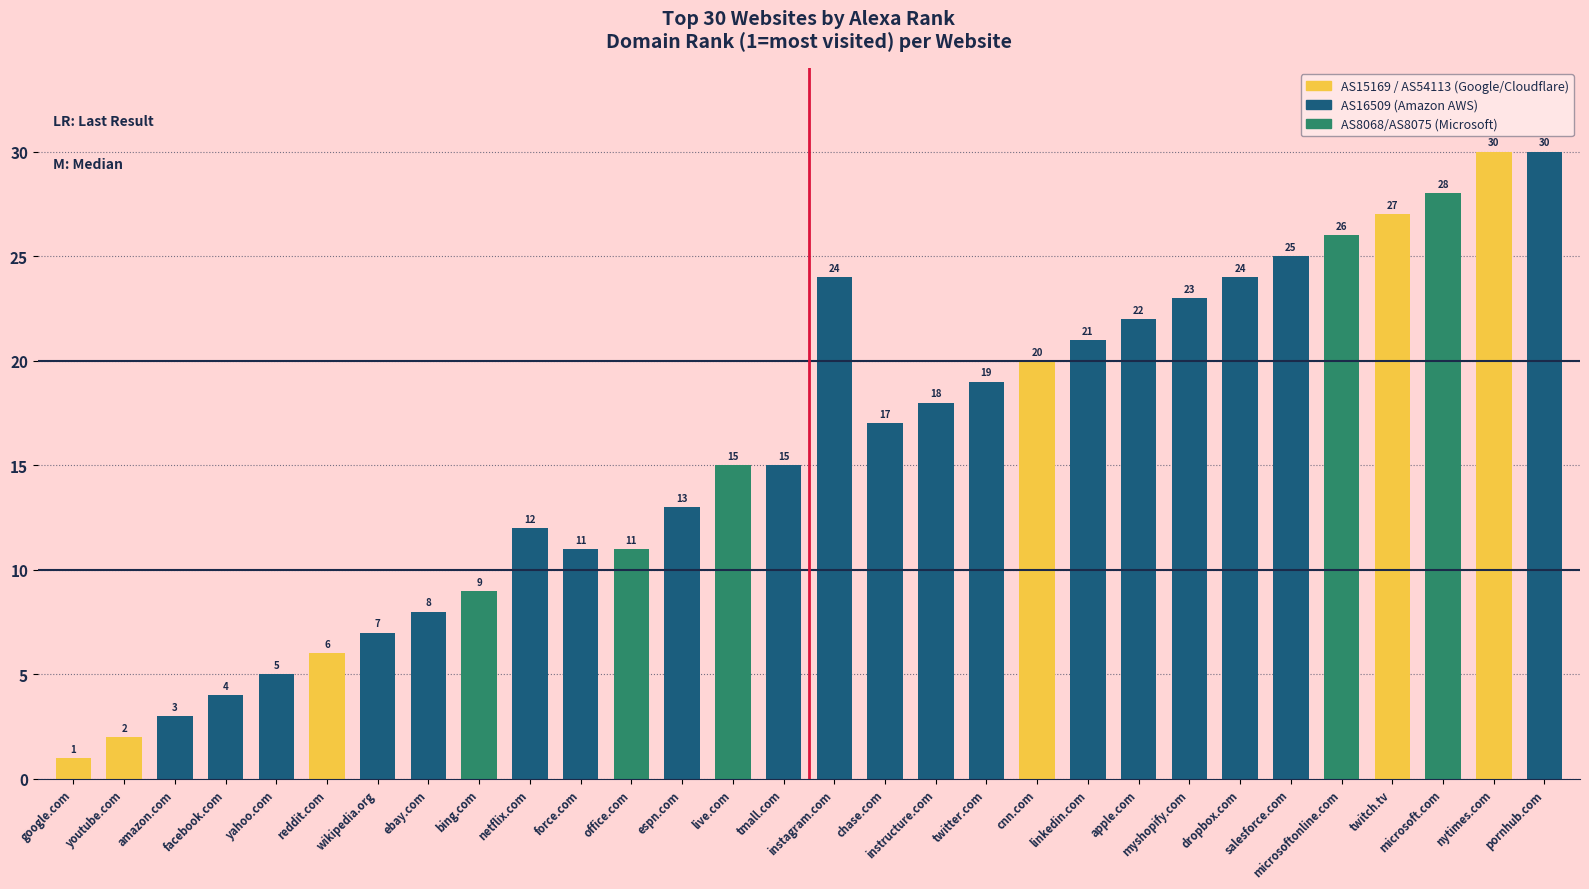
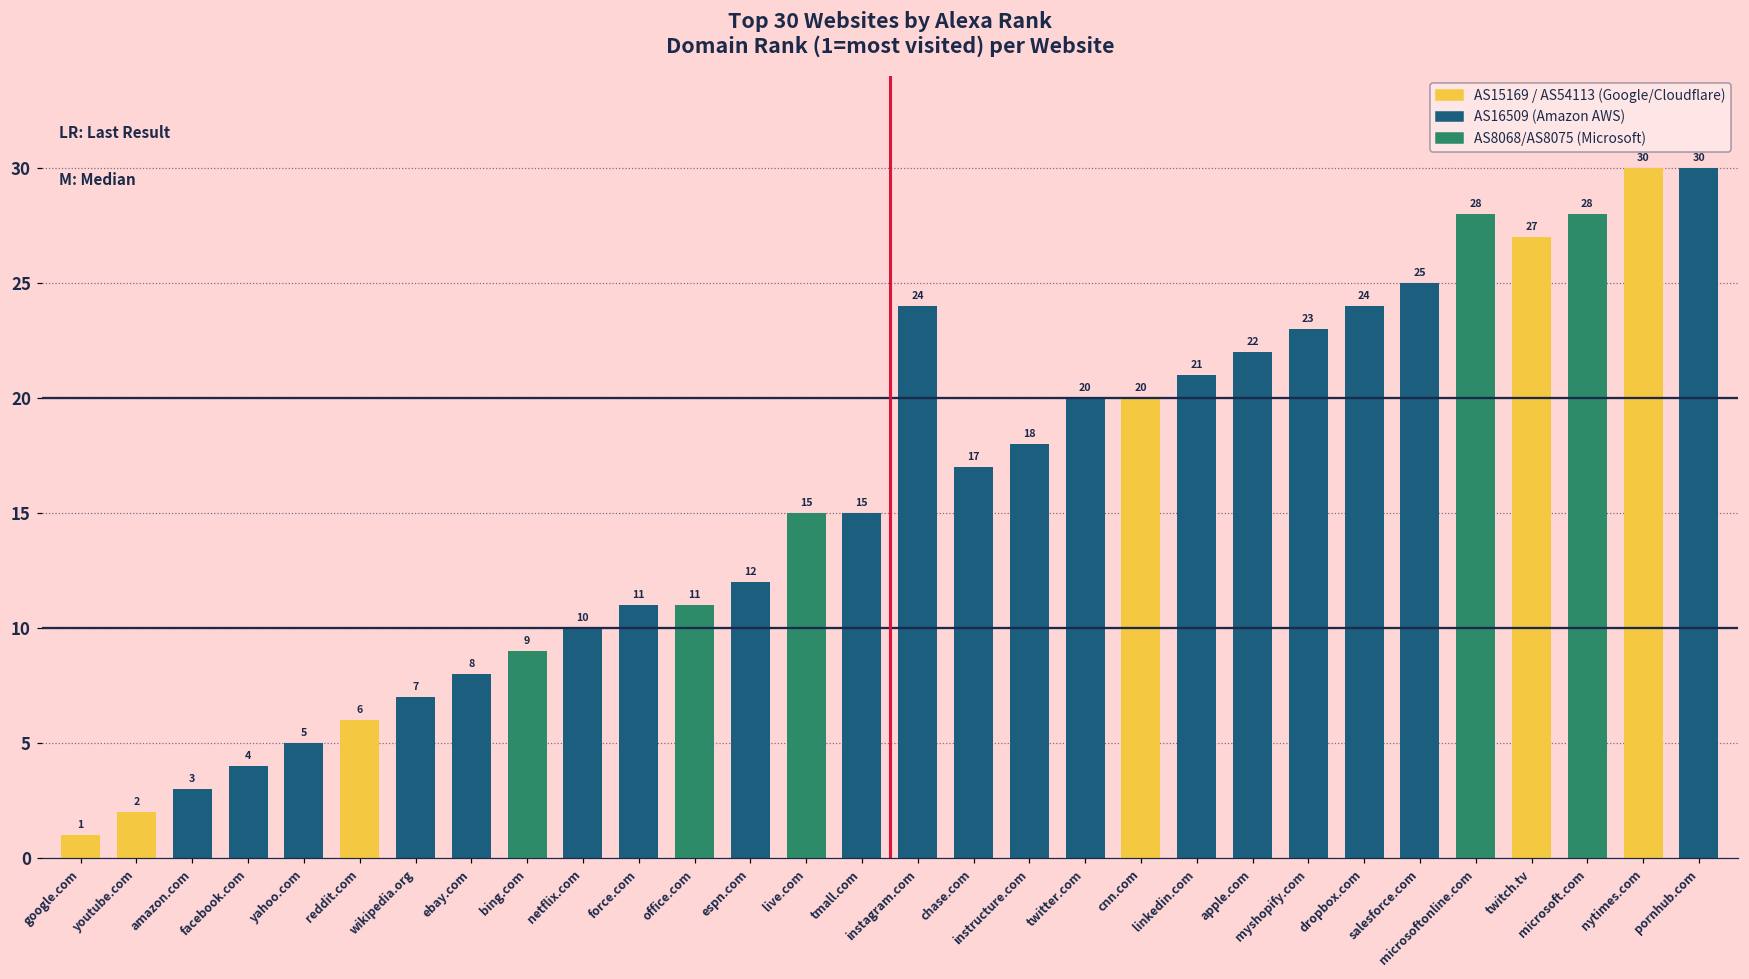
netflix.com: 12 -> 10
espn.com: 13 -> 12
twitter.com: 19 -> 20
microsoftonline.com: 26 -> 28
